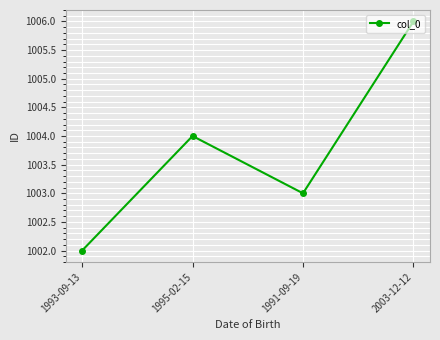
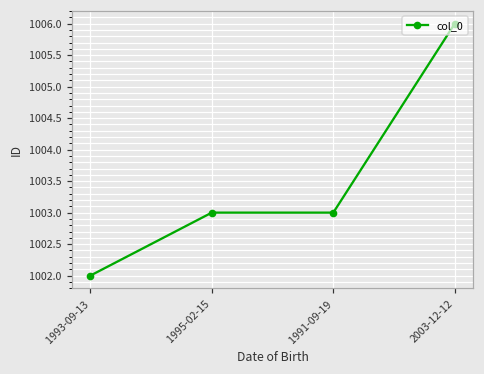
1995-02-15: 1004 -> 1003
